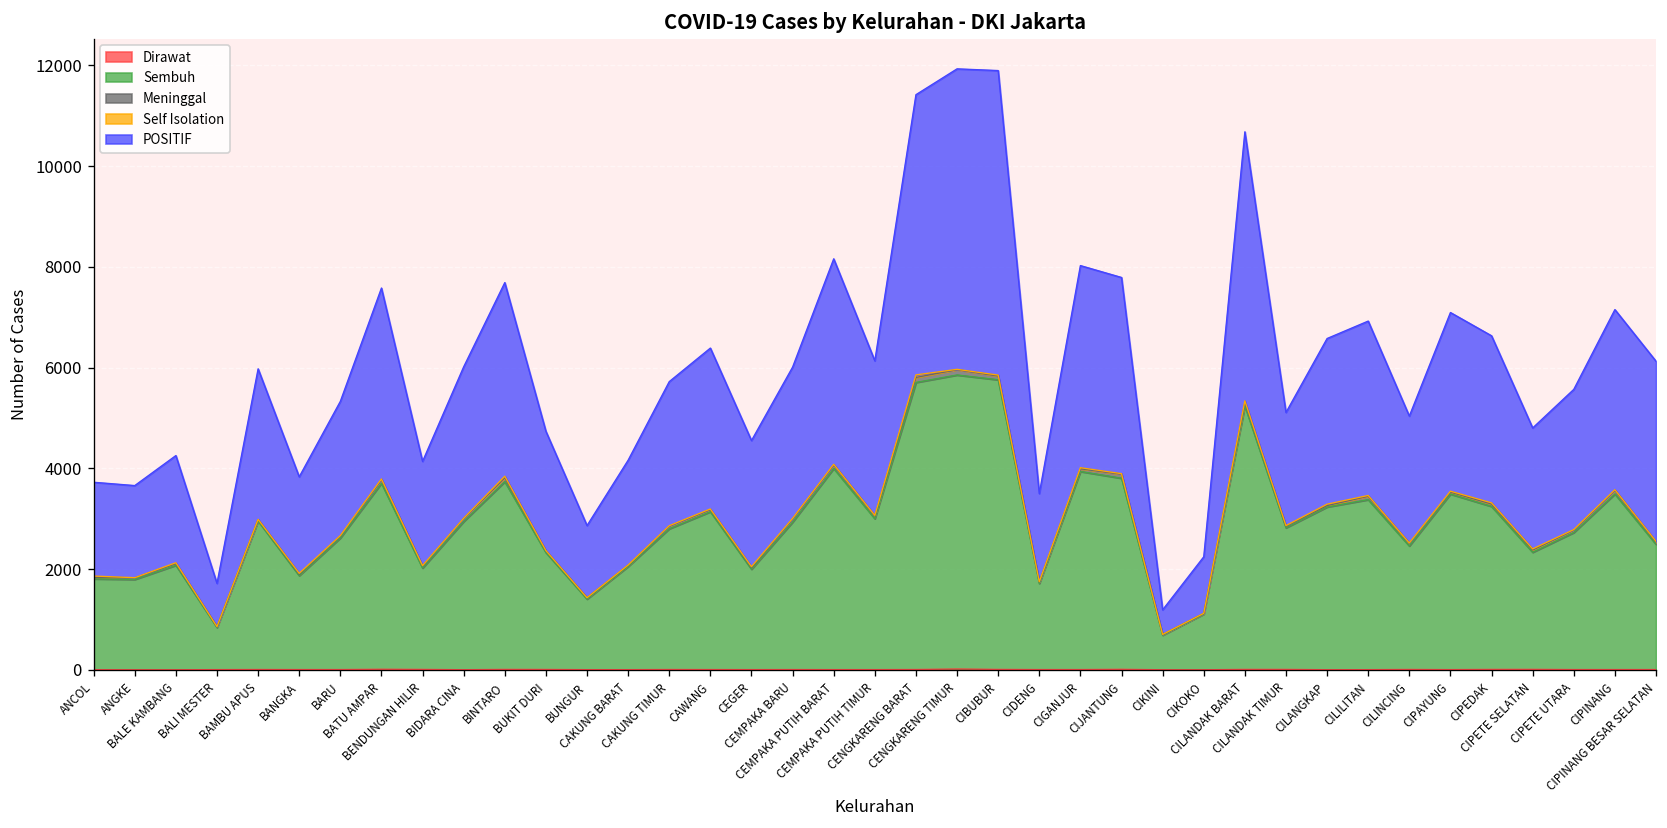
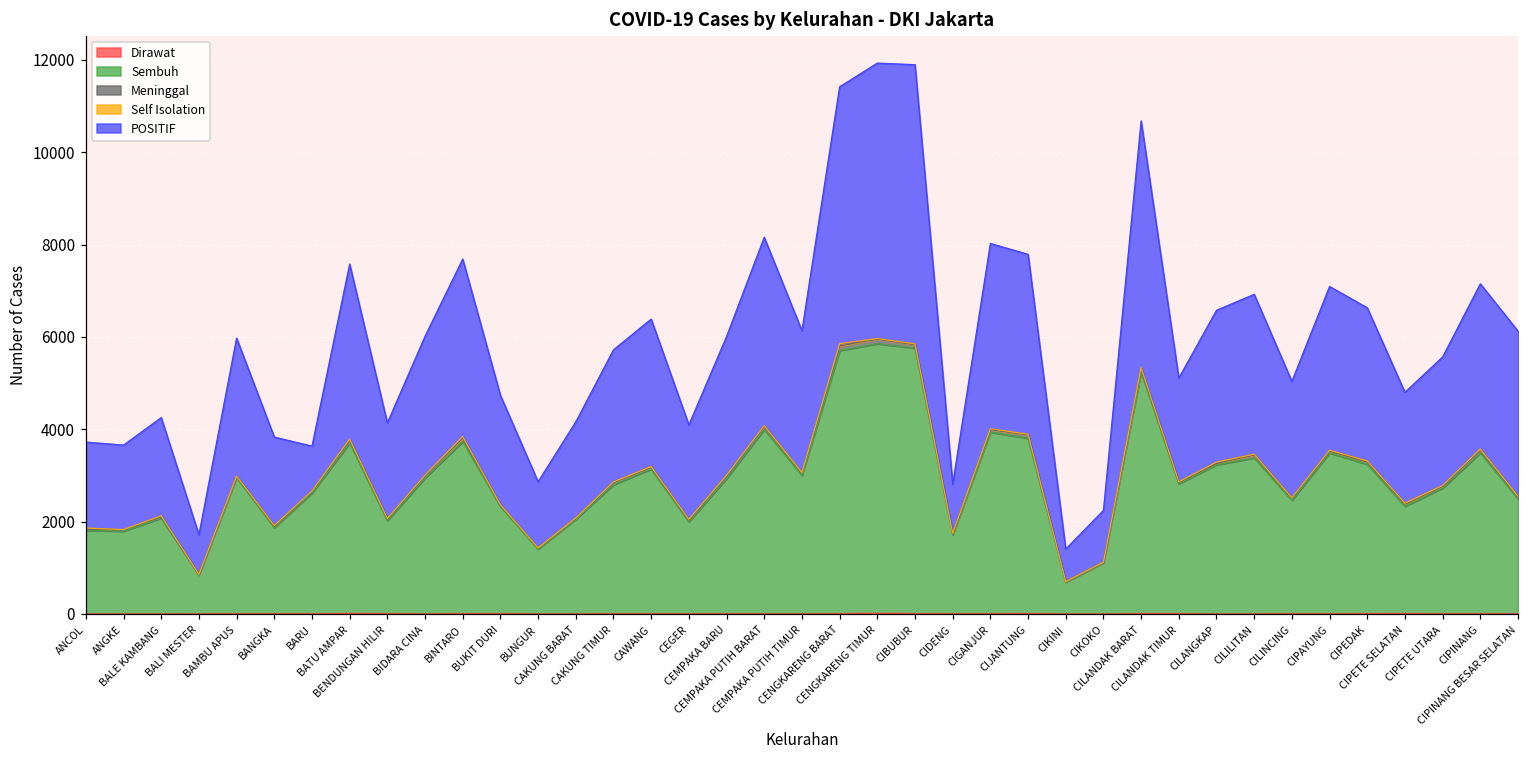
POSITIF, BARU: 2700 -> 1000
POSITIF, CEGER: 2500 -> 2000
POSITIF, CIDENG: 1700 -> 1100
POSITIF, CIKINI: 500 -> 700
